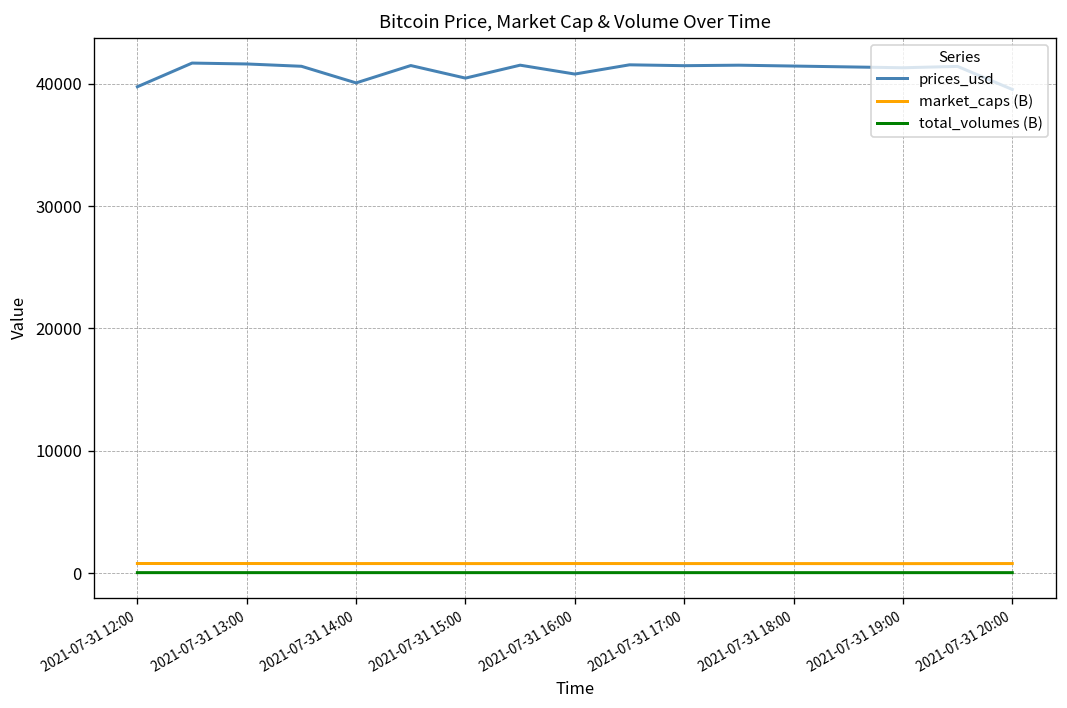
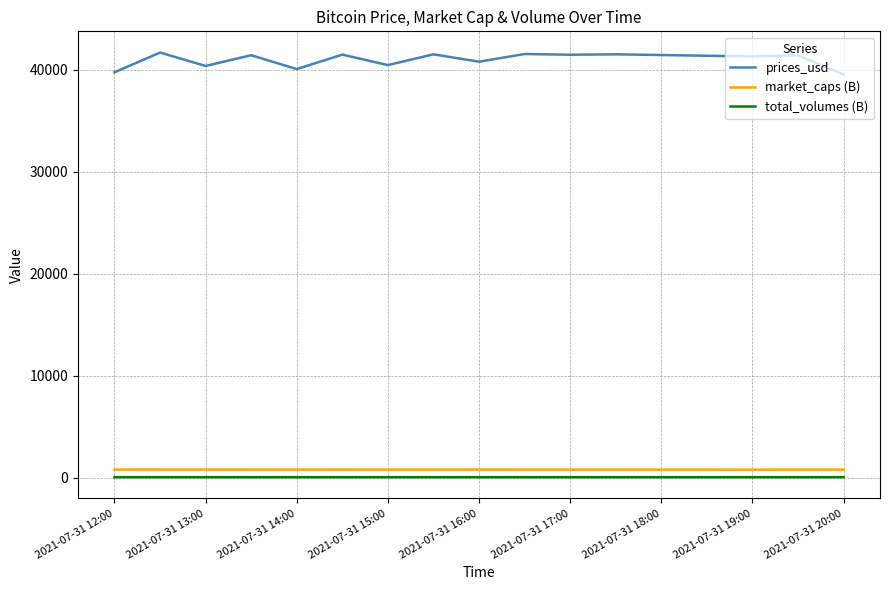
prices_usd, 2021-07-31 13:00: 41600 -> 40400
